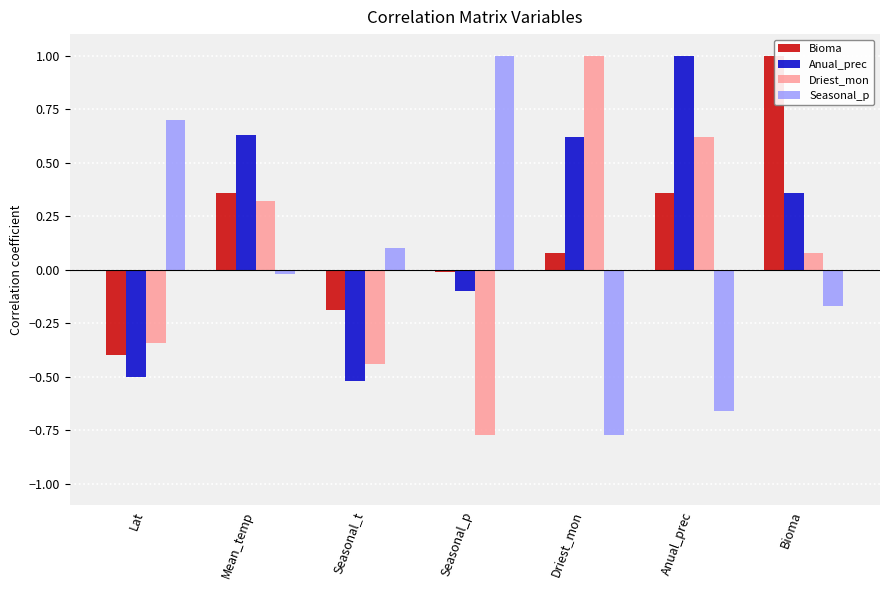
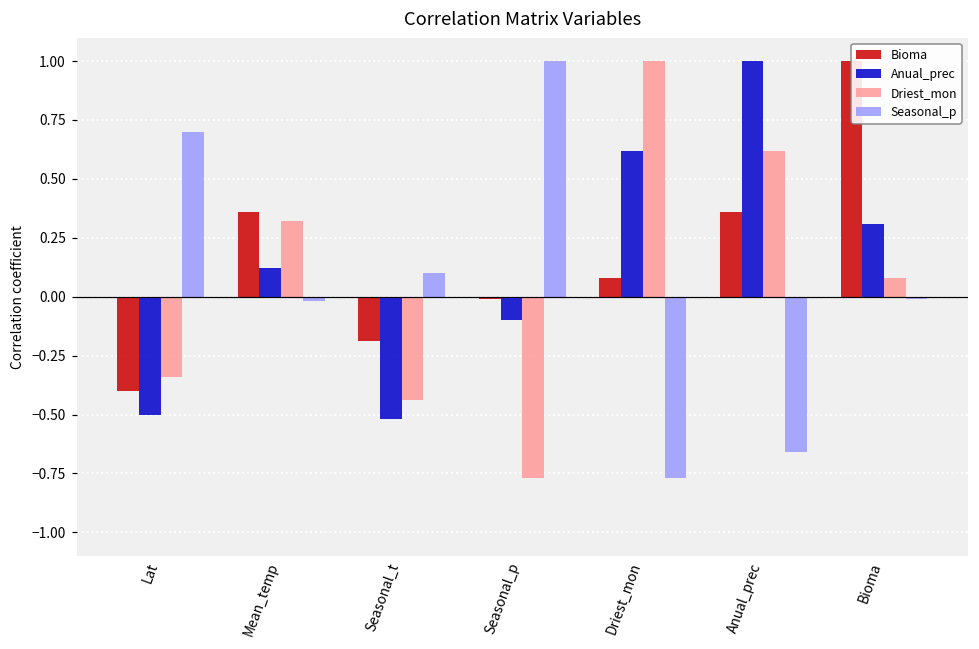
Anual_prec, Mean_temp: 0.63 -> 0.12
Anual_prec, Bioma: 0.36 -> 0.31
Seasonal_p, Bioma: -0.17 -> -0.01
